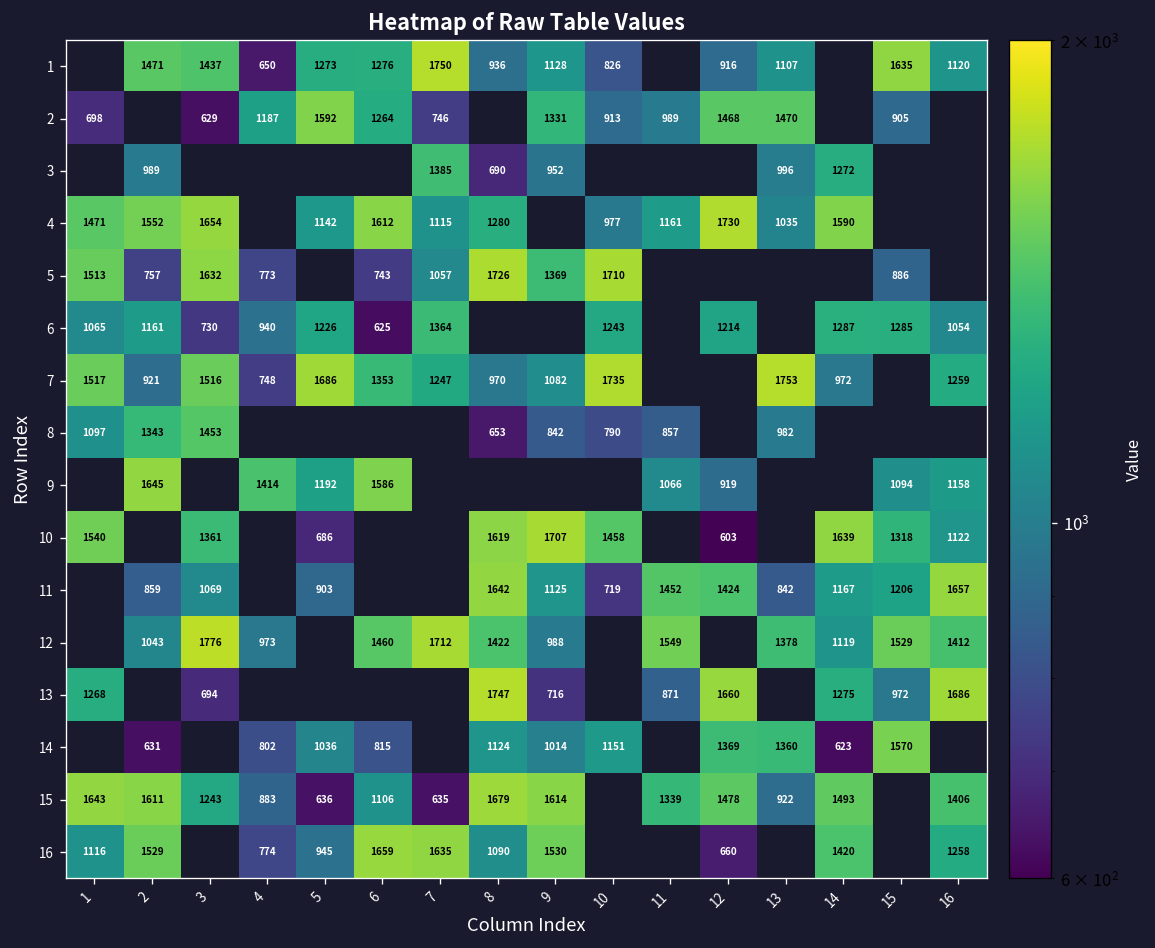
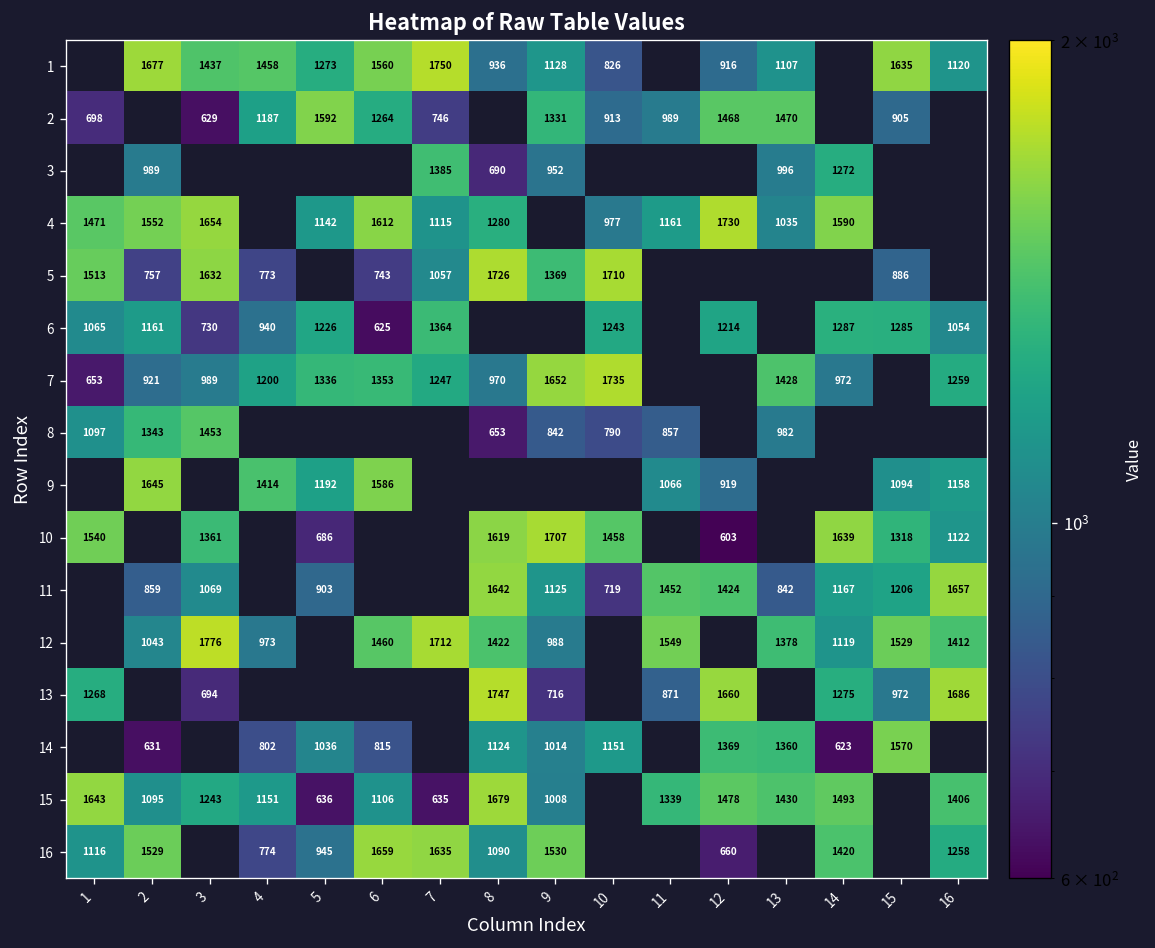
1, 2: 1471 -> 1677
1, 4: 650 -> 1458
1, 6: 1276 -> 1560
7, 1: 1517 -> 653
7, 3: 1516 -> 989
7, 4: 748 -> 1200
7, 5: 1686 -> 1336
7, 9: 1082 -> 1652
7, 13: 1753 -> 1428
15, 2: 1611 -> 1095
15, 4: 883 -> 1151
15, 9: 1614 -> 1008
15, 13: 922 -> 1430
